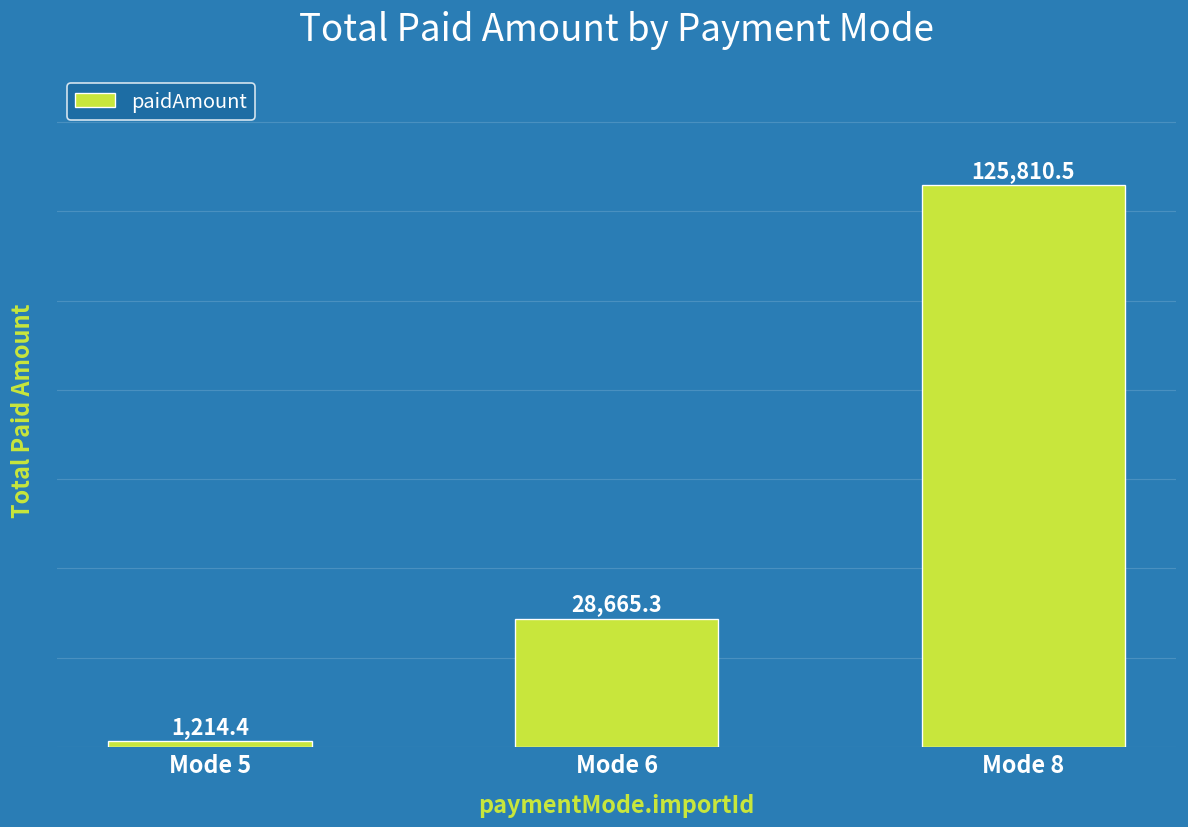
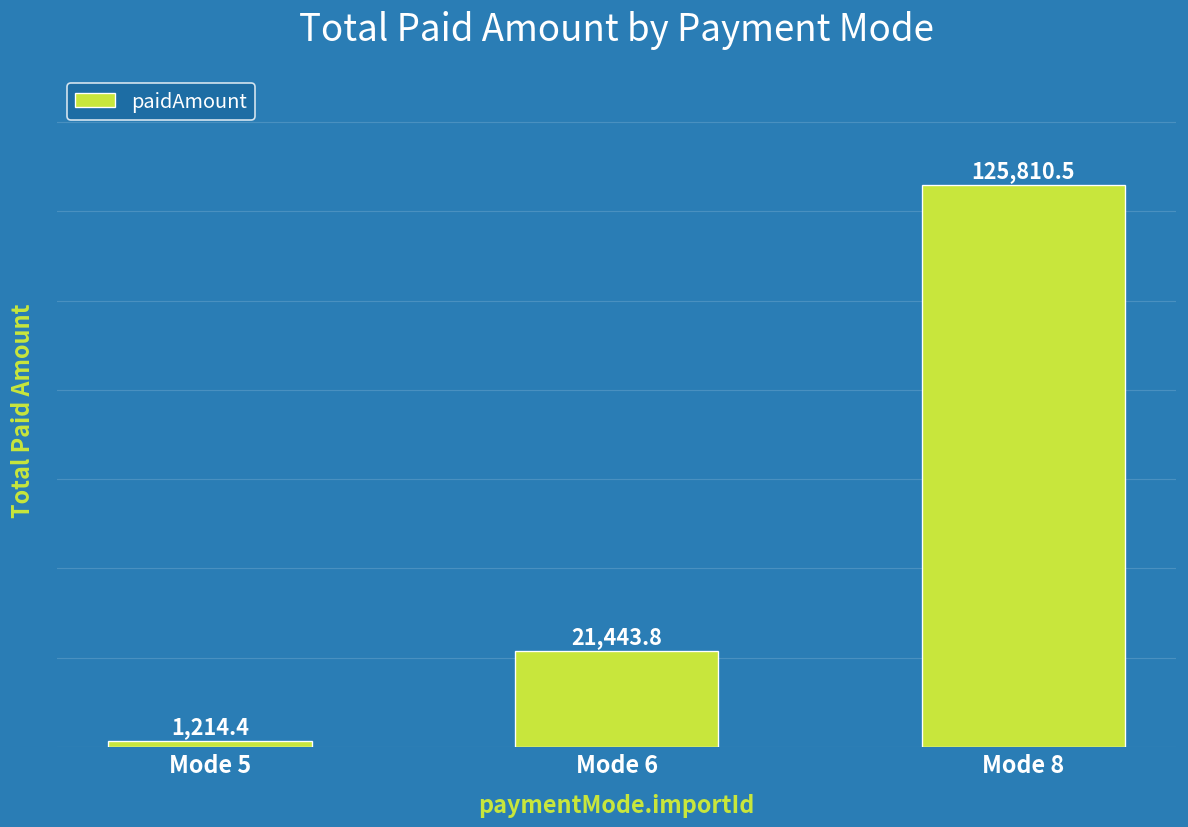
Mode 6: 28,665.3 -> 21,443.8
